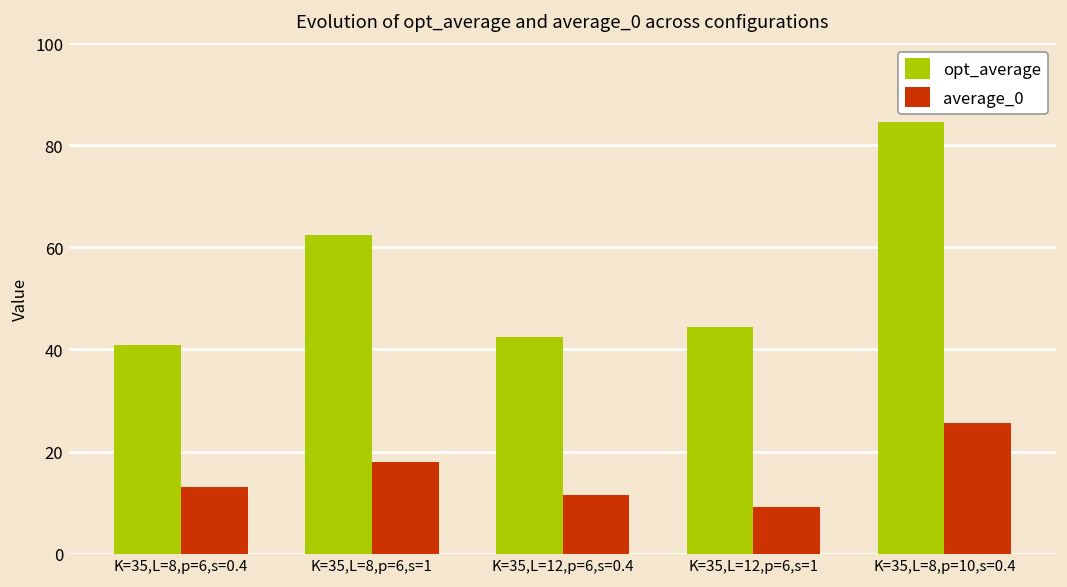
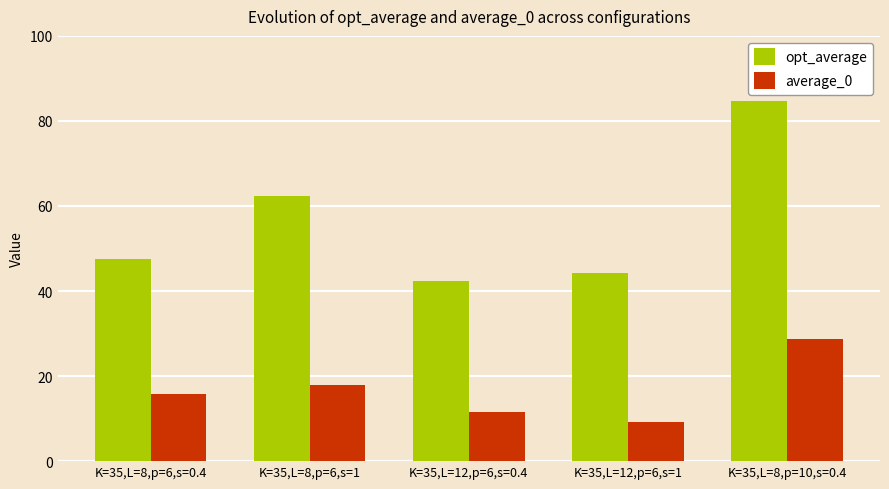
opt_average, K=35,L=8,p=6,s=0.4: 41 -> 47
average_0, K=35,L=8,p=6,s=0.4: 13 -> 16
average_0, K=35,L=8,p=10,s=0.4: 26 -> 29
